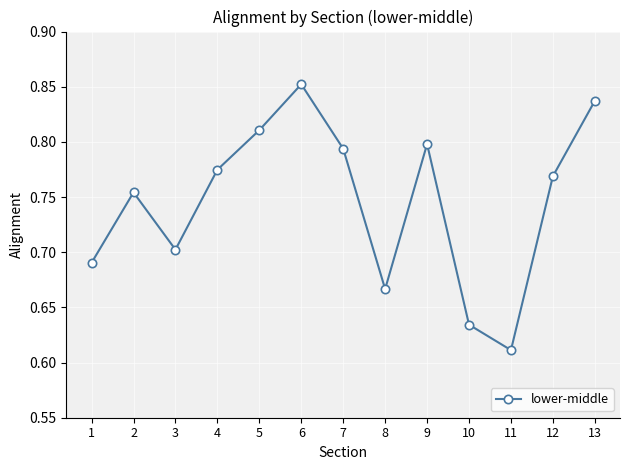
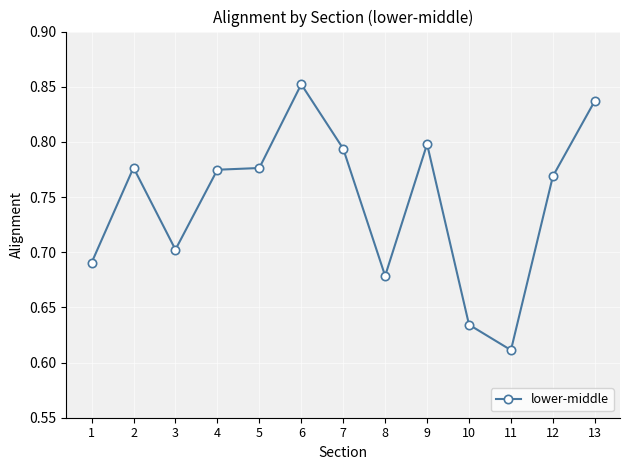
2: 0.754 -> 0.777
5: 0.811 -> 0.776
8: 0.667 -> 0.679
